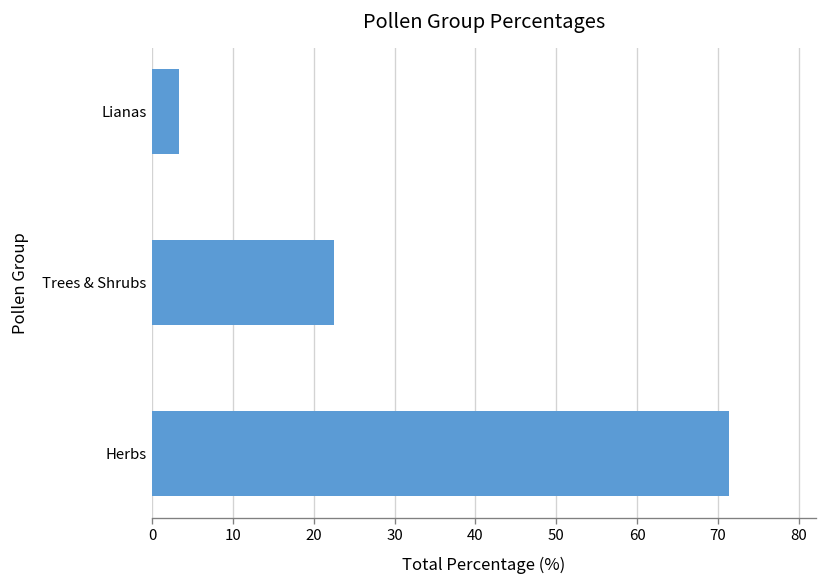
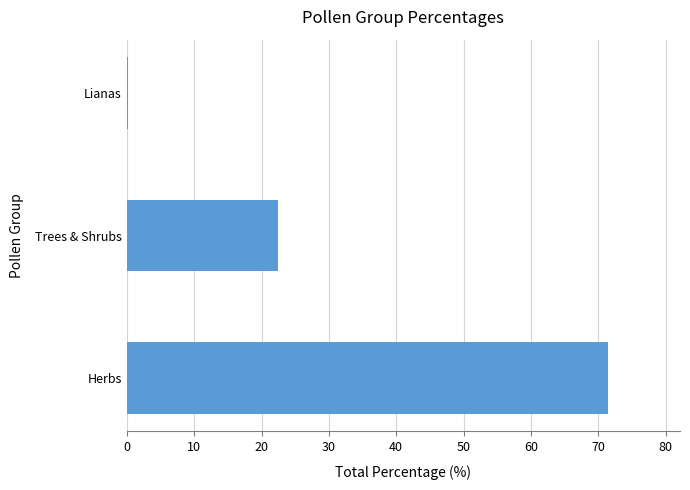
Lianas: 3 -> 0
